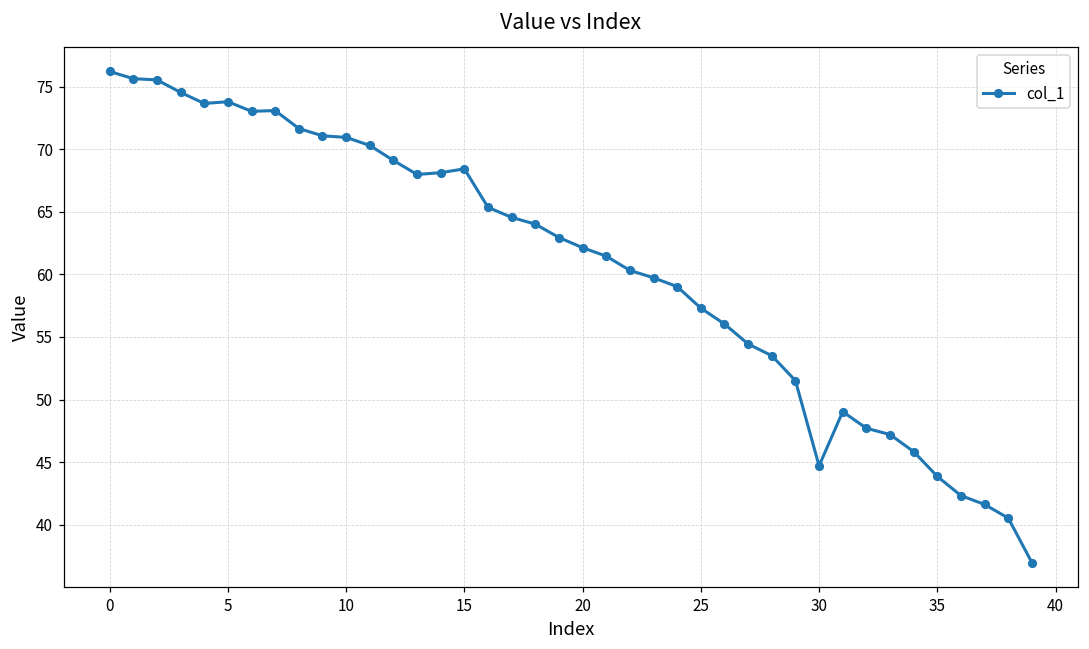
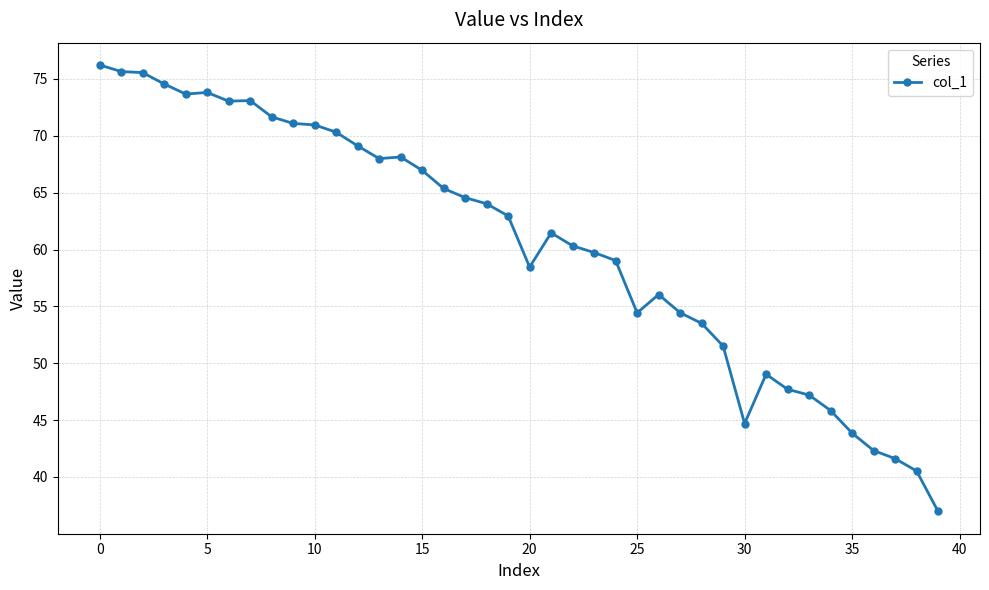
15: 68.4 -> 67.0
20: 62.1 -> 58.5
25: 57.3 -> 54.4
